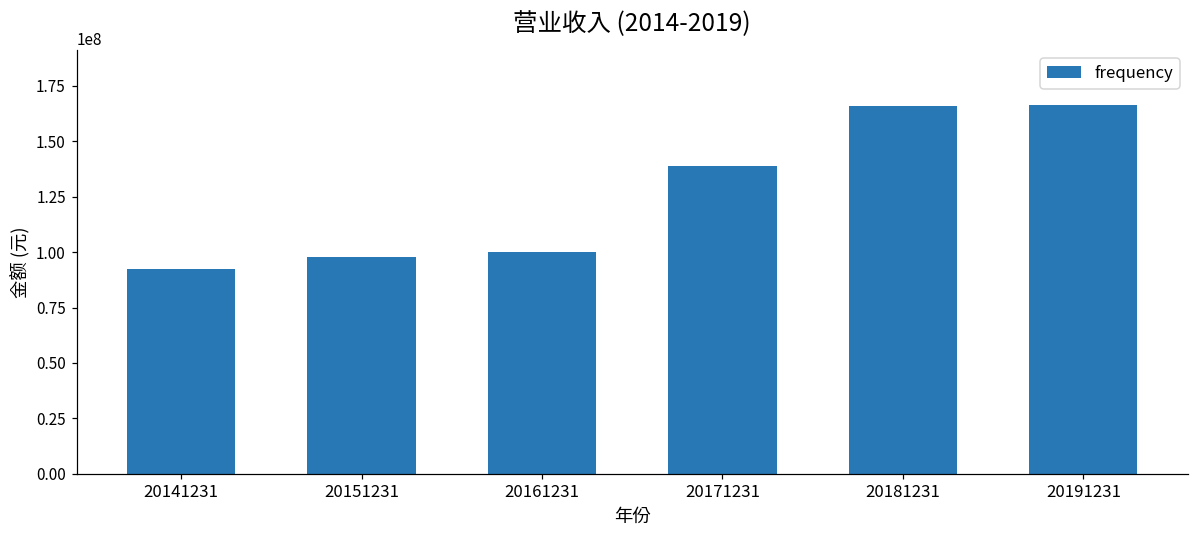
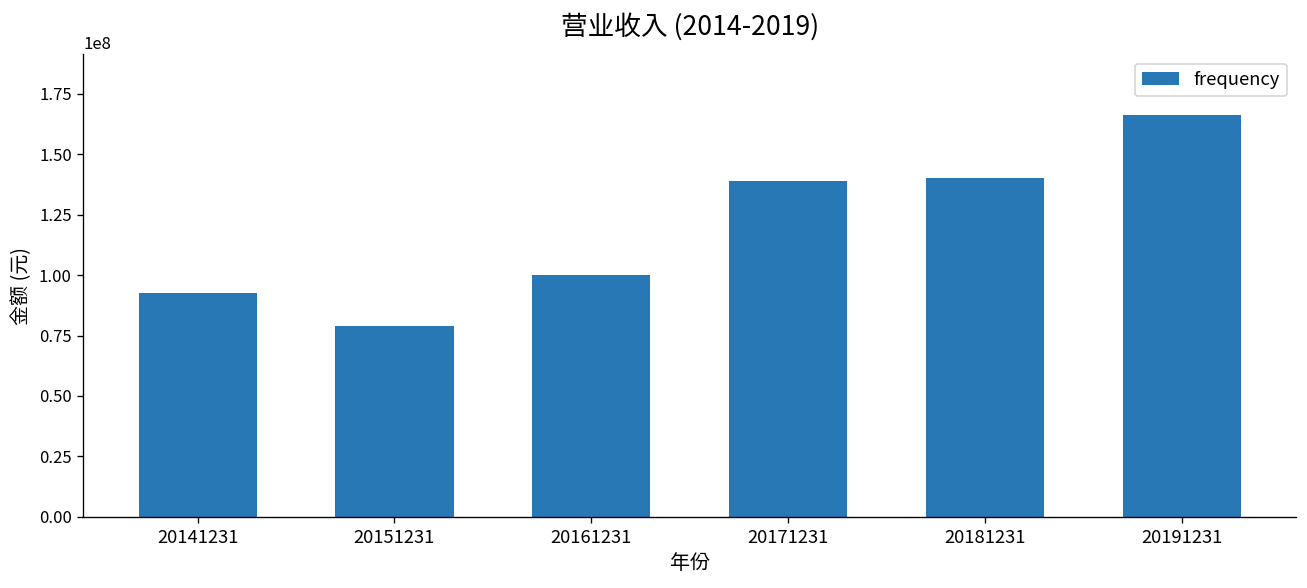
20151231: 98000000 -> 79000000
20181231: 166000000 -> 140000000
